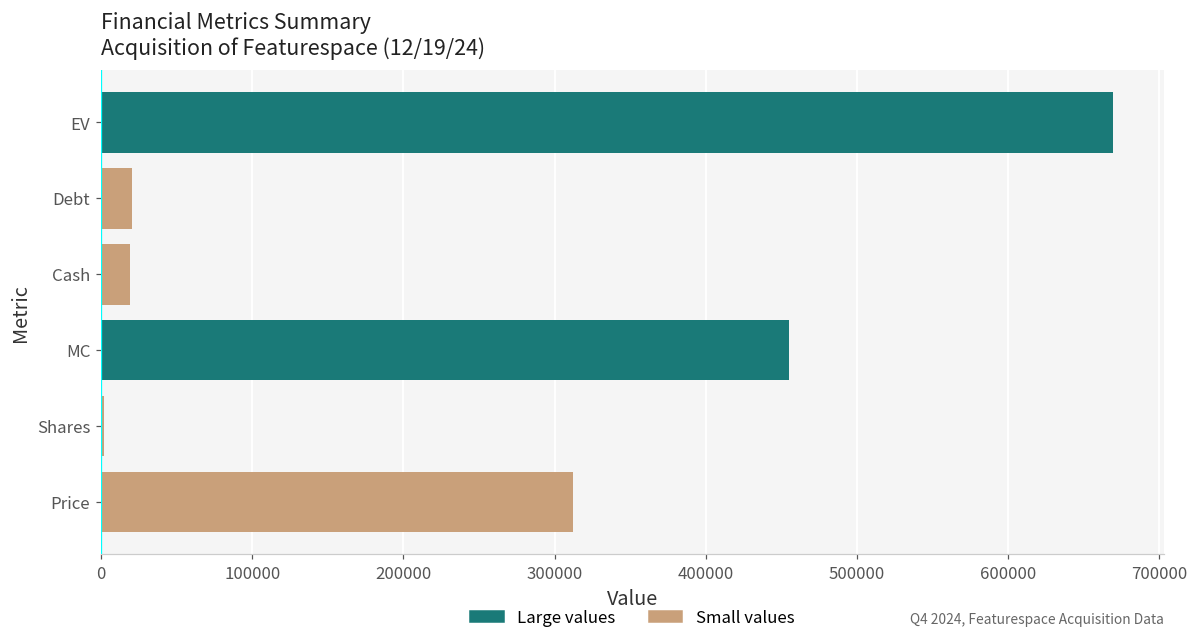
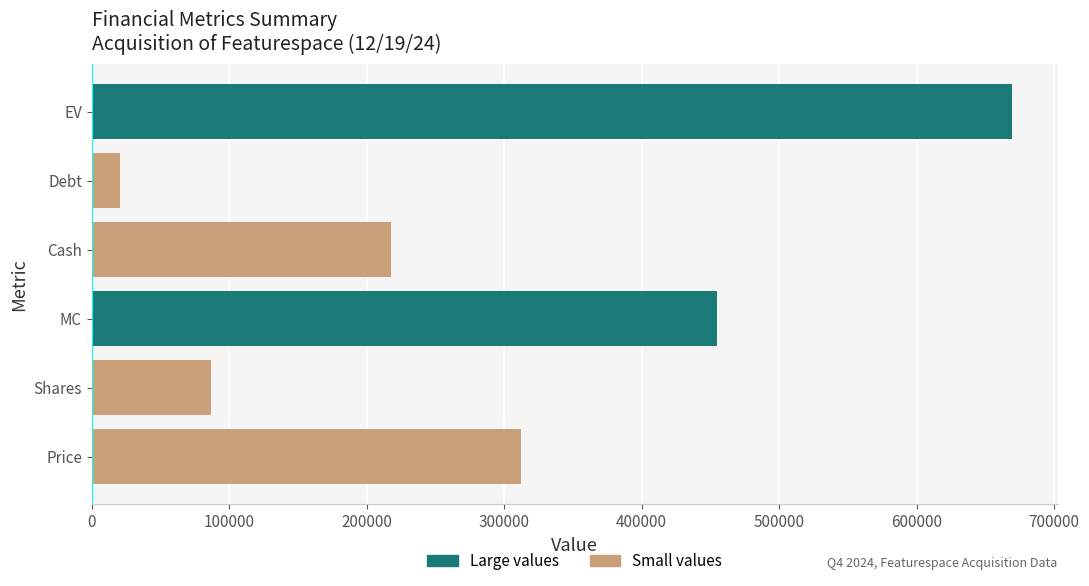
Cash: 19000 -> 218000
Shares: 2000 -> 87000
